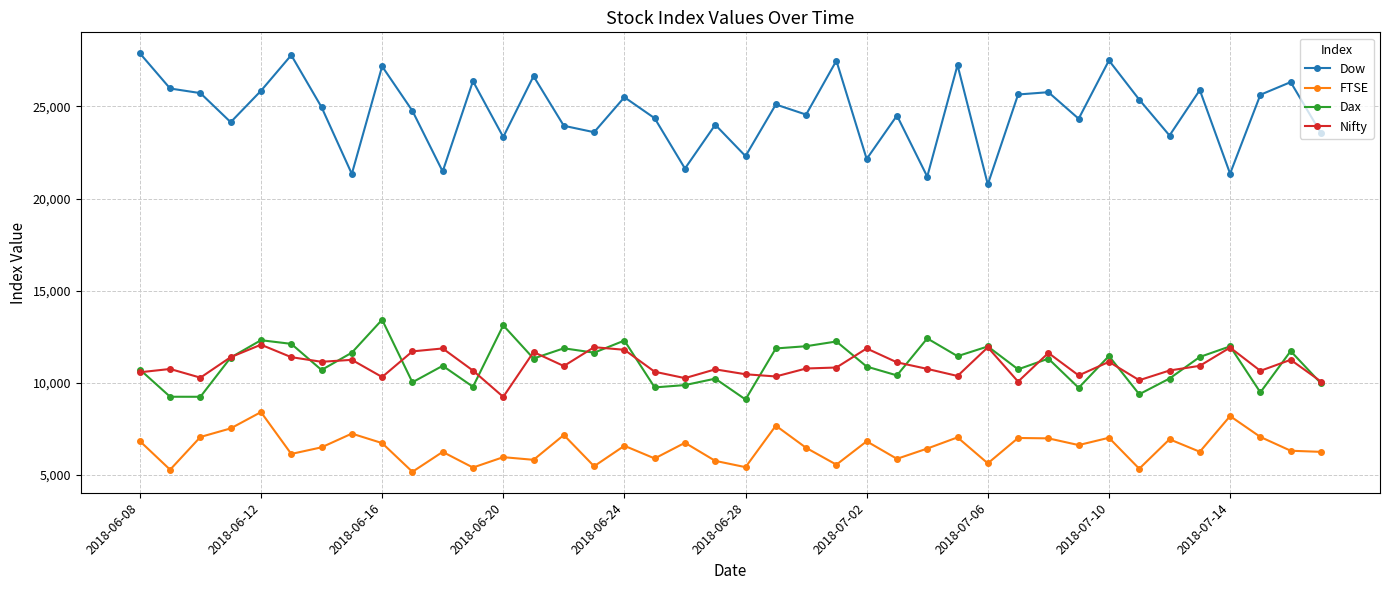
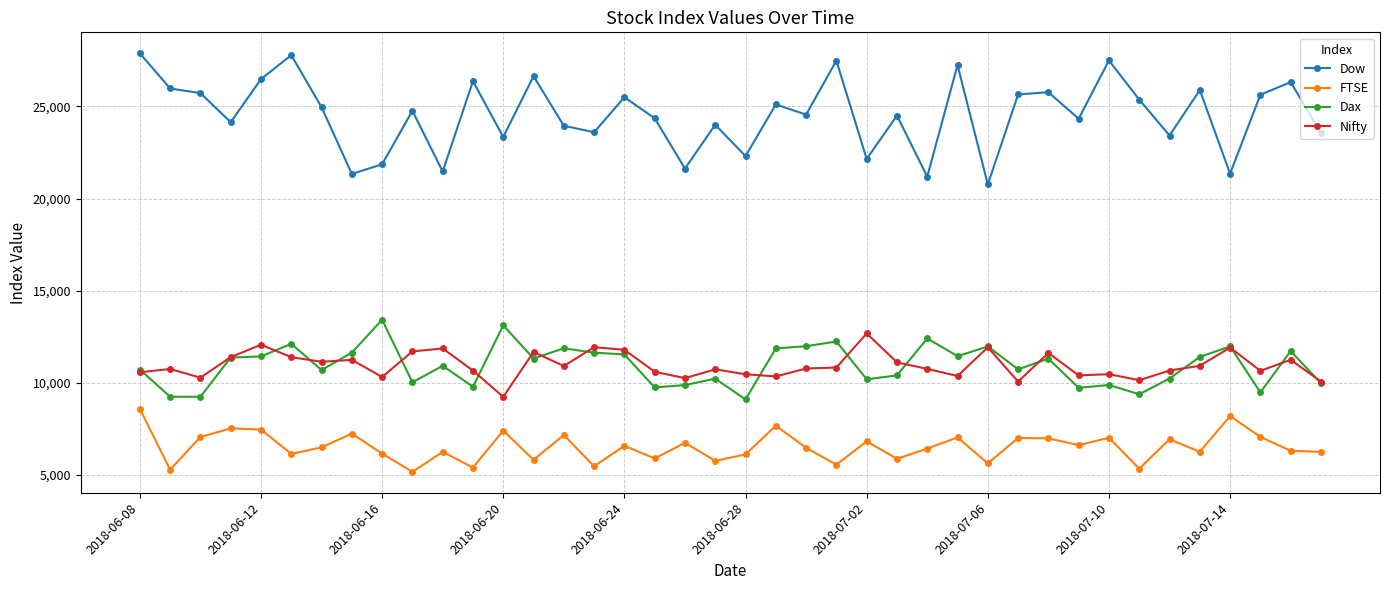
FTSE, 2018-06-08: 6,800 -> 8,600
Dow, 2018-06-12: 25,900 -> 26,500
FTSE, 2018-06-12: 8,400 -> 7,500
Dax, 2018-06-12: 12,300 -> 11,400
Dow, 2018-06-16: 27,200 -> 21,900
FTSE, 2018-06-16: 6,700 -> 6,200
FTSE, 2018-06-20: 6,000 -> 7,400
Dax, 2018-06-24: 12,300 -> 11,500
FTSE, 2018-06-28: 5,400 -> 6,100
Dax, 2018-07-02: 10,900 -> 10,200
Nifty, 2018-07-02: 11,900 -> 12,700
Dax, 2018-07-10: 11,500 -> 9,900
Nifty, 2018-07-10: 11,100 -> 10,500
